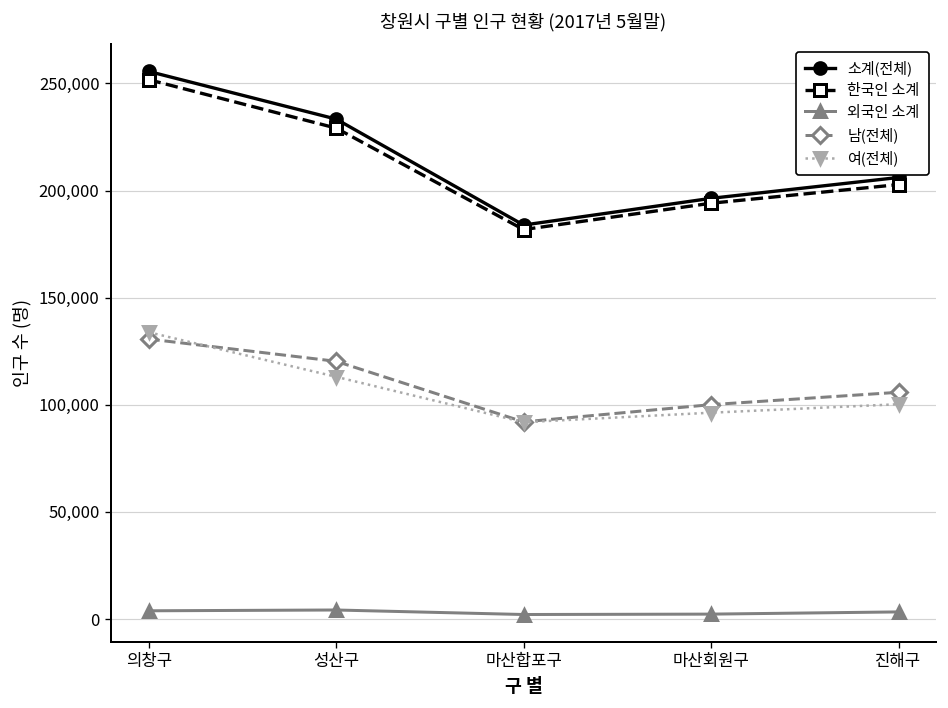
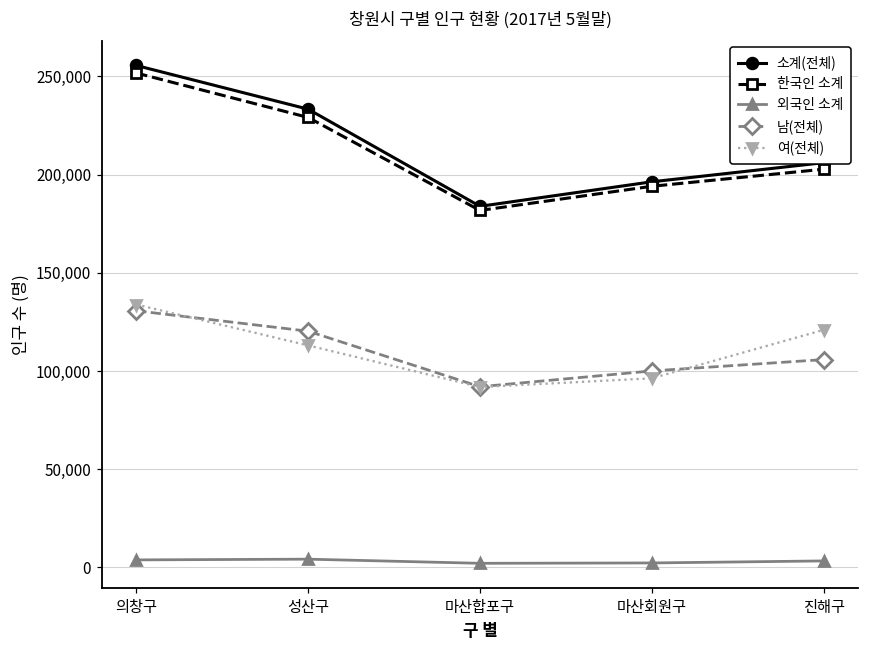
여(전체), 진해구: 100,000 -> 121,000
